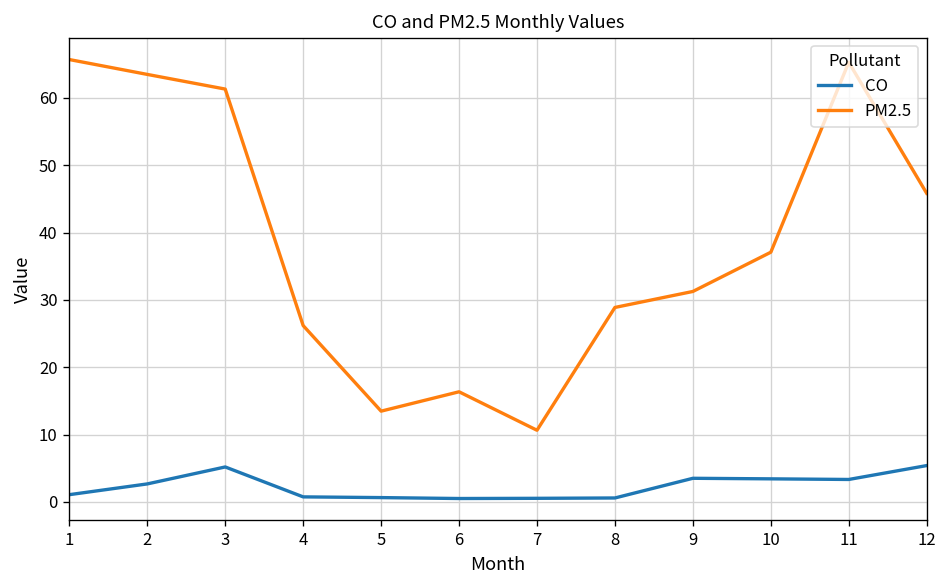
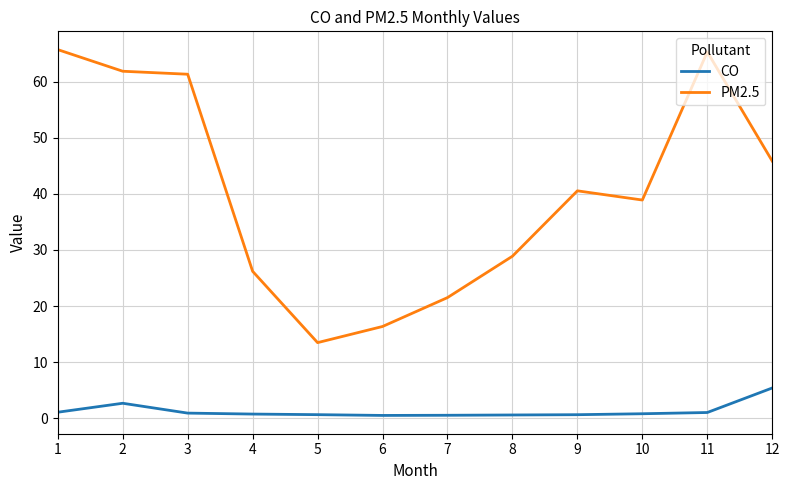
PM2.5, 2: 64 -> 62
CO, 3: 5 -> 1
PM2.5, 7: 11 -> 22
CO, 9: 4 -> 1
PM2.5, 9: 31 -> 41
CO, 10: 3 -> 1
PM2.5, 10: 37 -> 39
CO, 11: 3 -> 1
